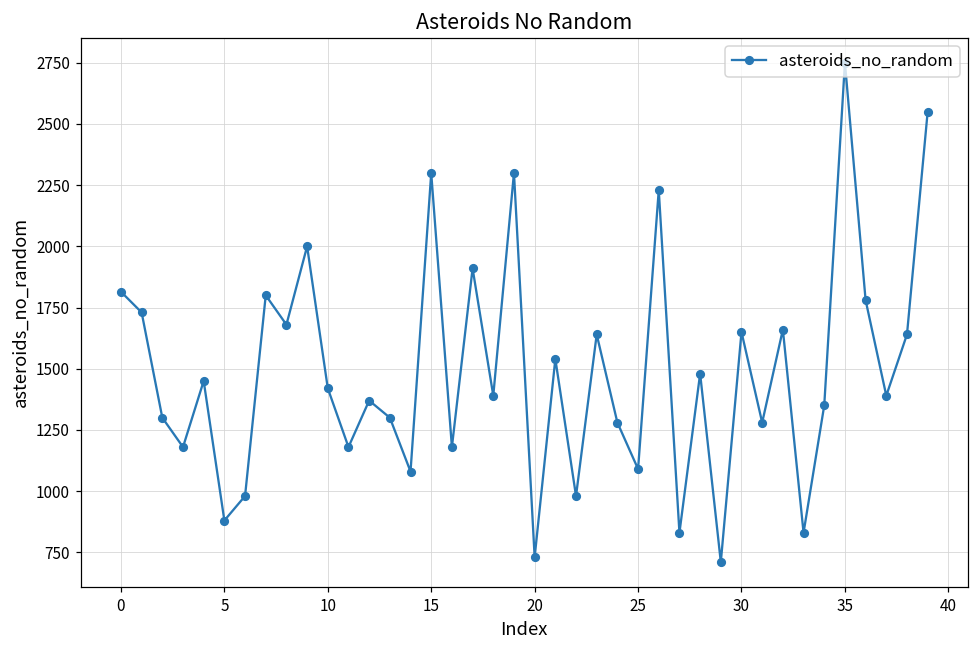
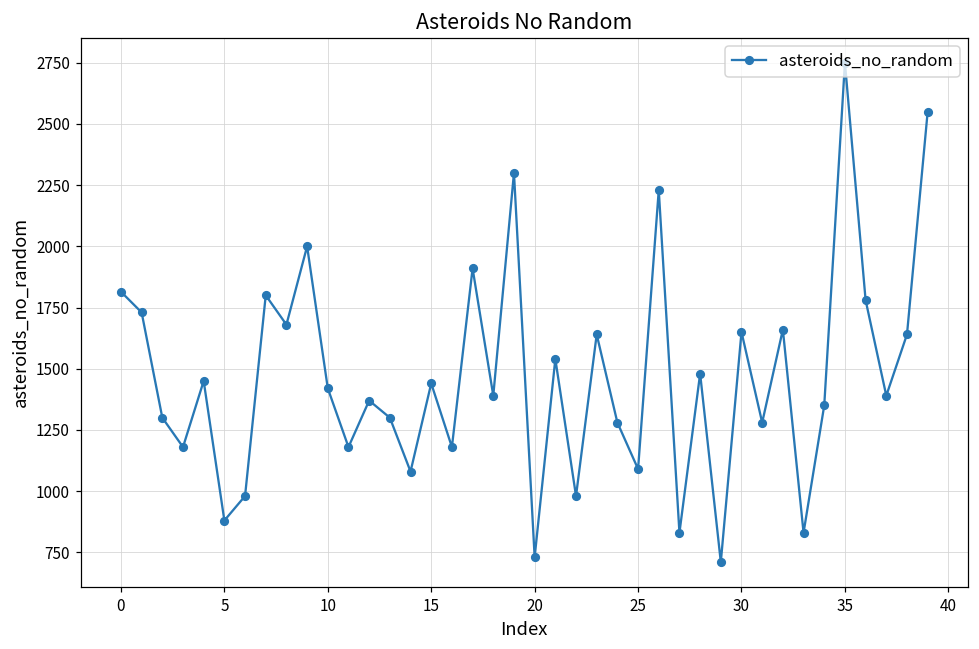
15: 2300 -> 1440
